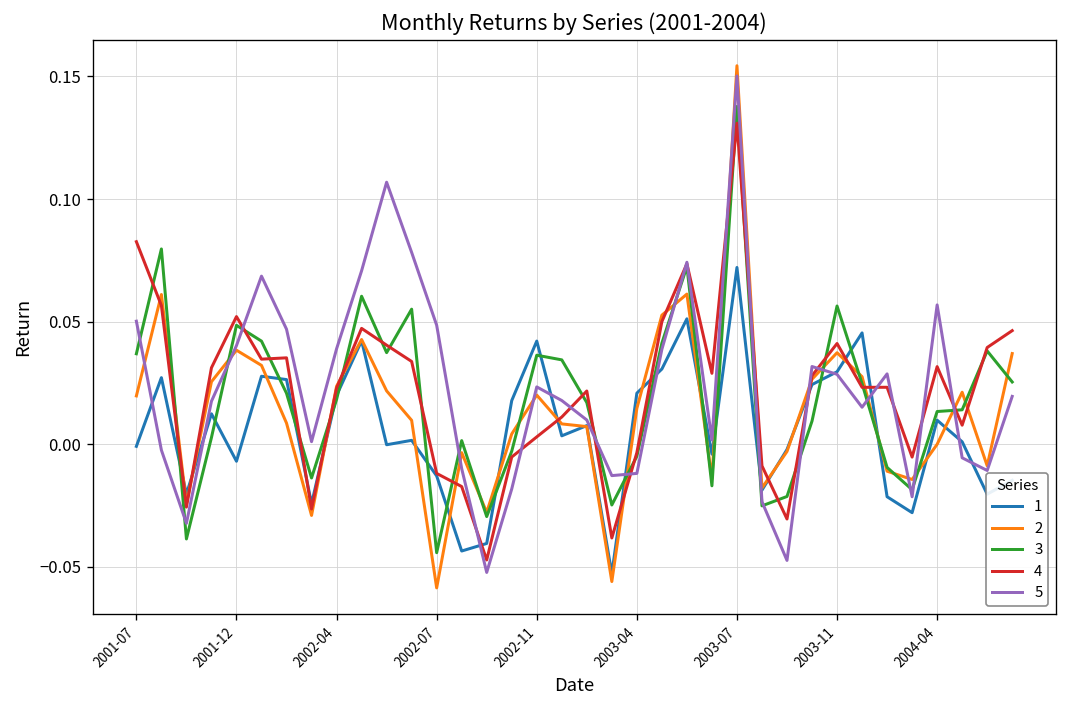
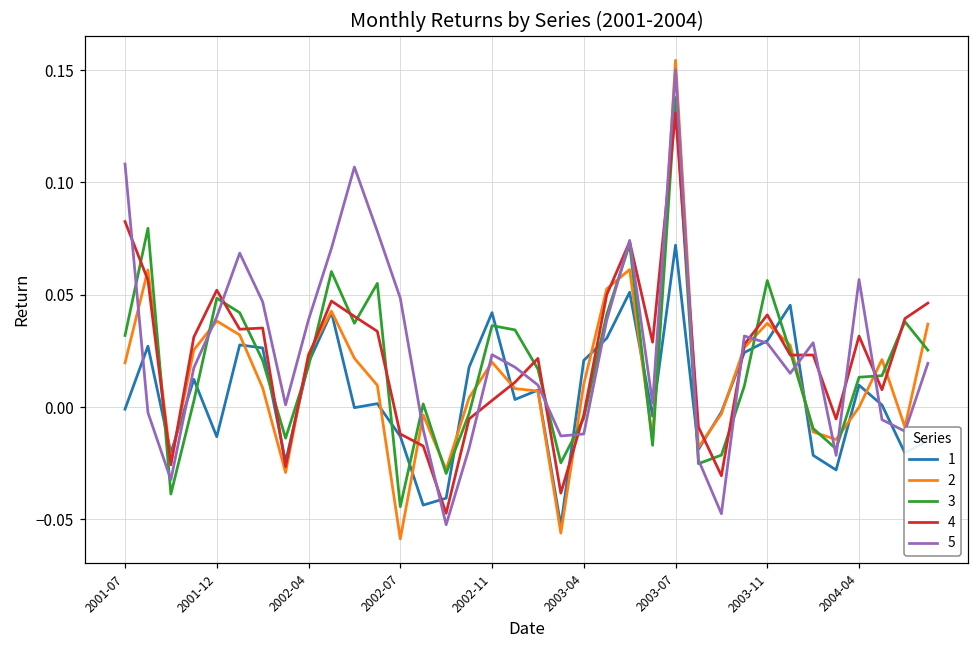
3, 2001-07: 0.037 -> 0.032
5, 2001-07: 0.050 -> 0.108
1, 2001-12: -0.007 -> -0.013
2, 2003-04: 0.015 -> 0.010
